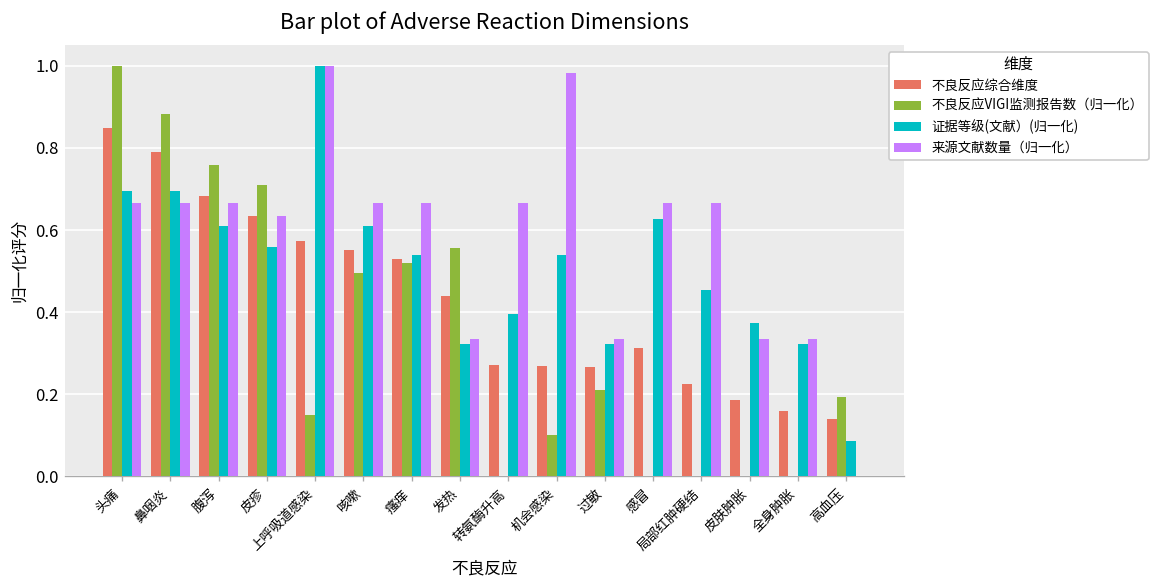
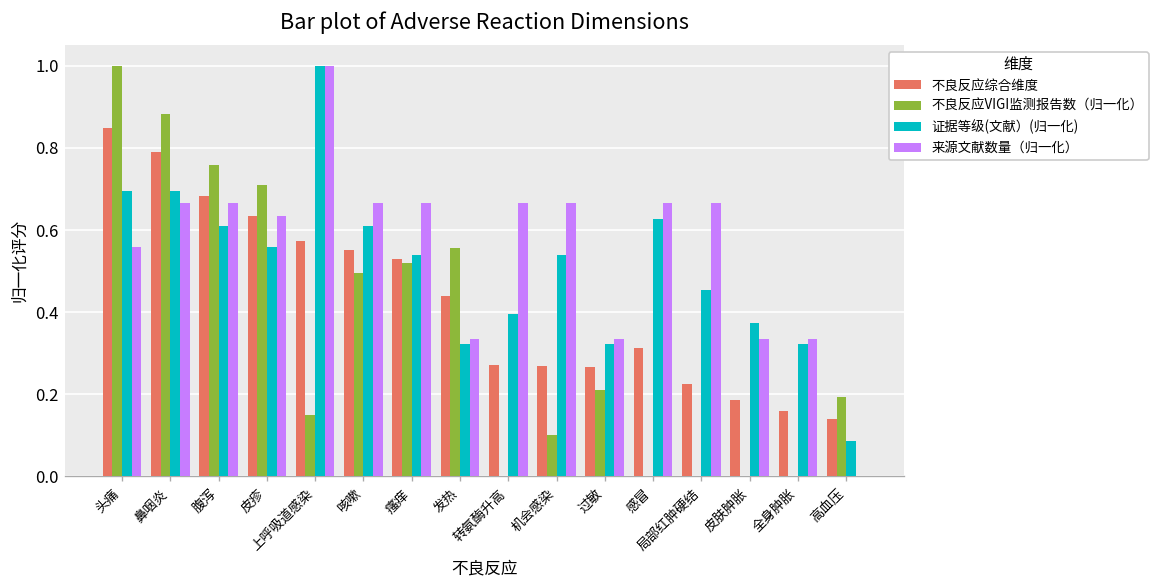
来源文献数量（归一化）, 头痛: 0.67 -> 0.56
来源文献数量（归一化）, 机会感染: 0.98 -> 0.67
